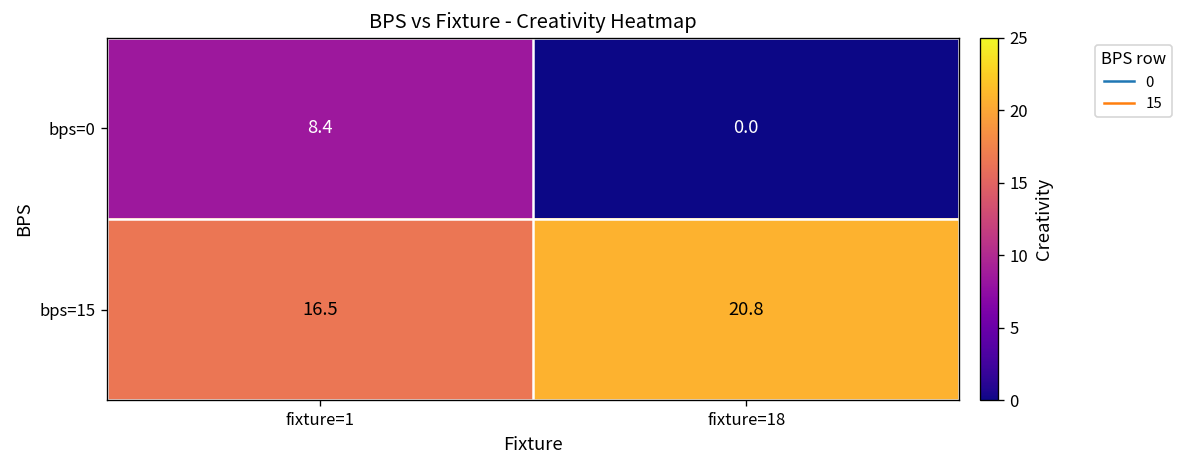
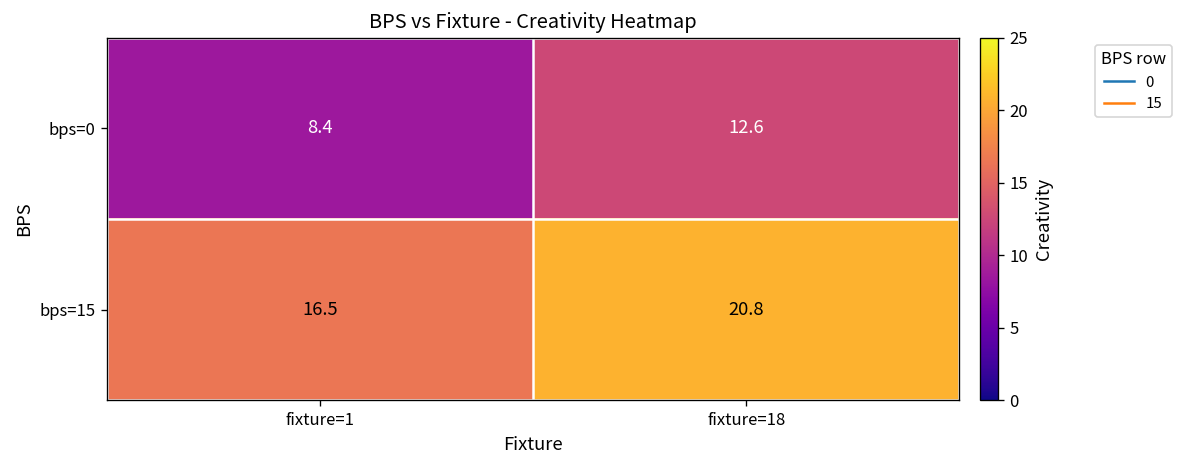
bps=0, fixture=18: 0.0 -> 12.6
